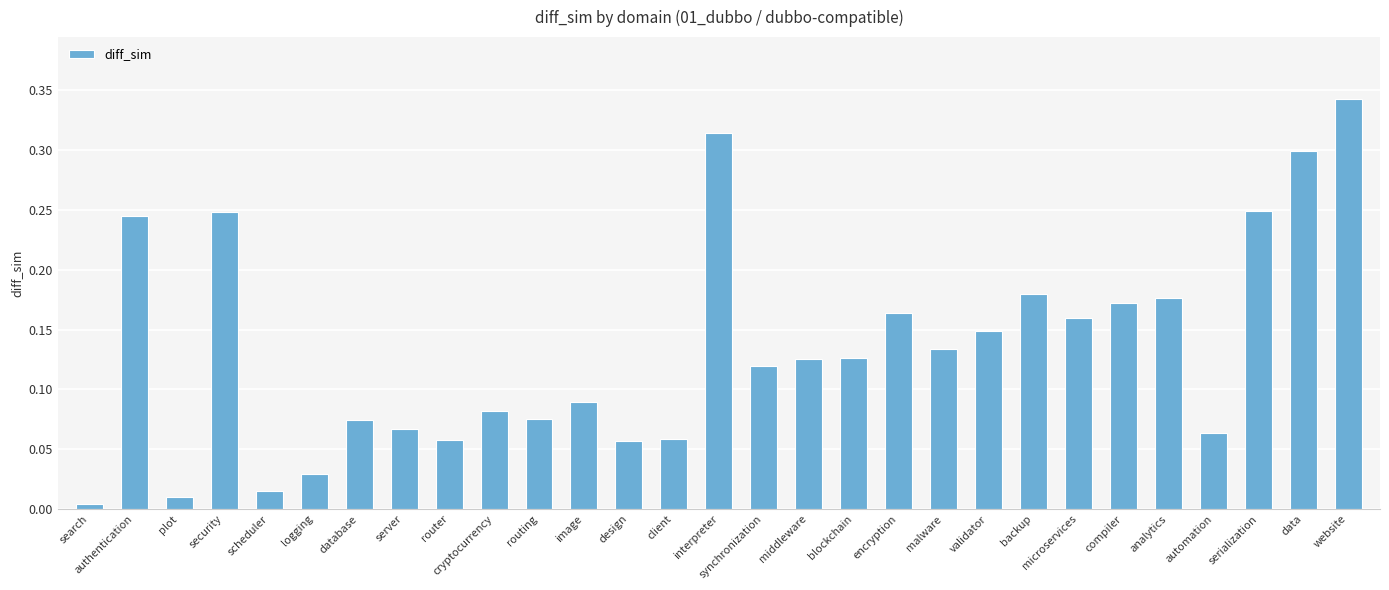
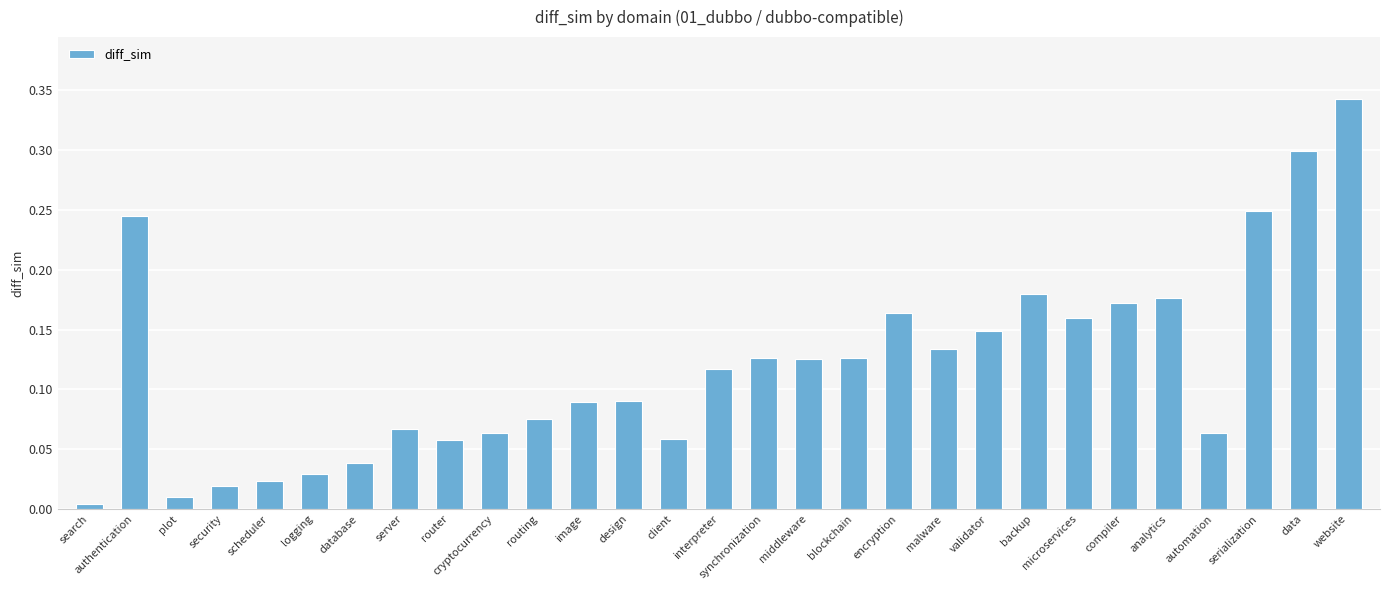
security: 0.248 -> 0.020
scheduler: 0.015 -> 0.023
database: 0.074 -> 0.039
cryptocurrency: 0.082 -> 0.064
design: 0.057 -> 0.090
interpreter: 0.314 -> 0.117
synchronization: 0.119 -> 0.126
